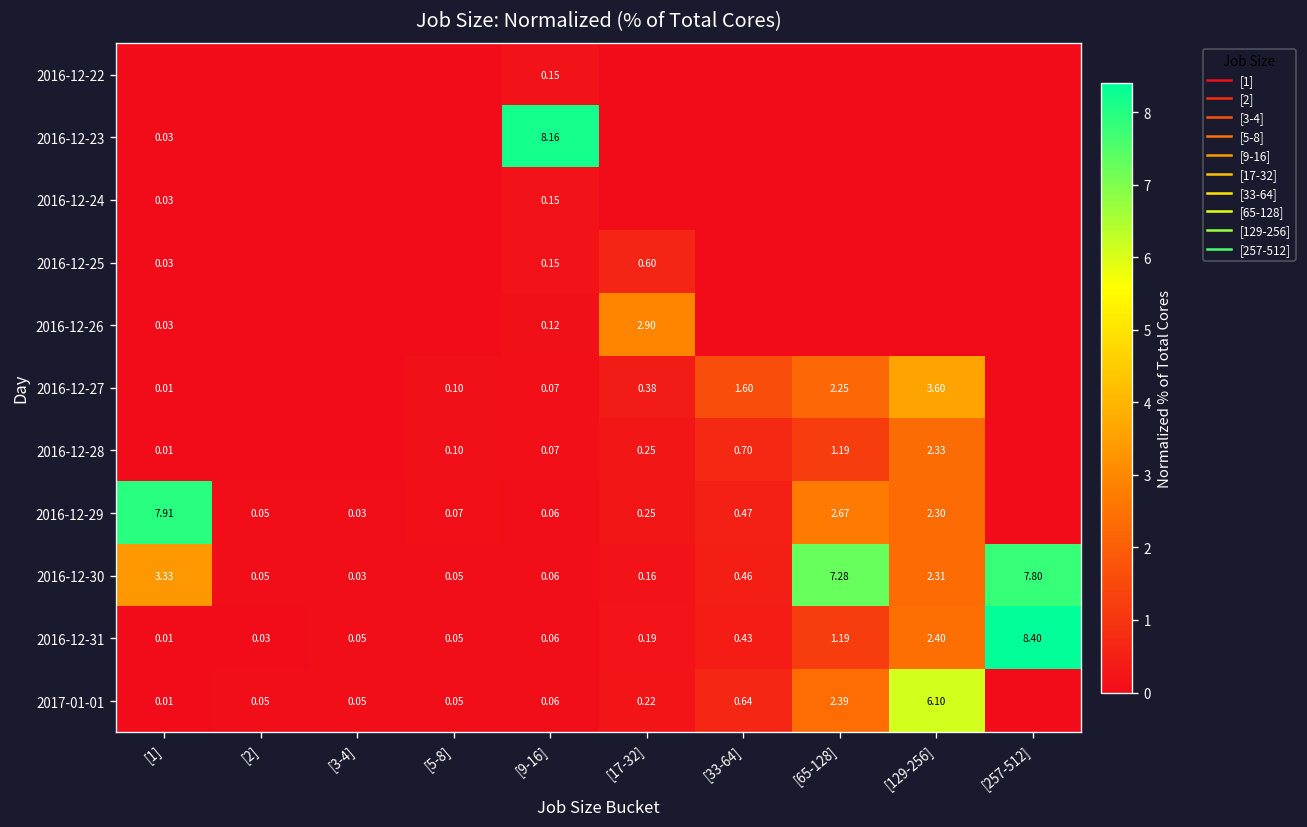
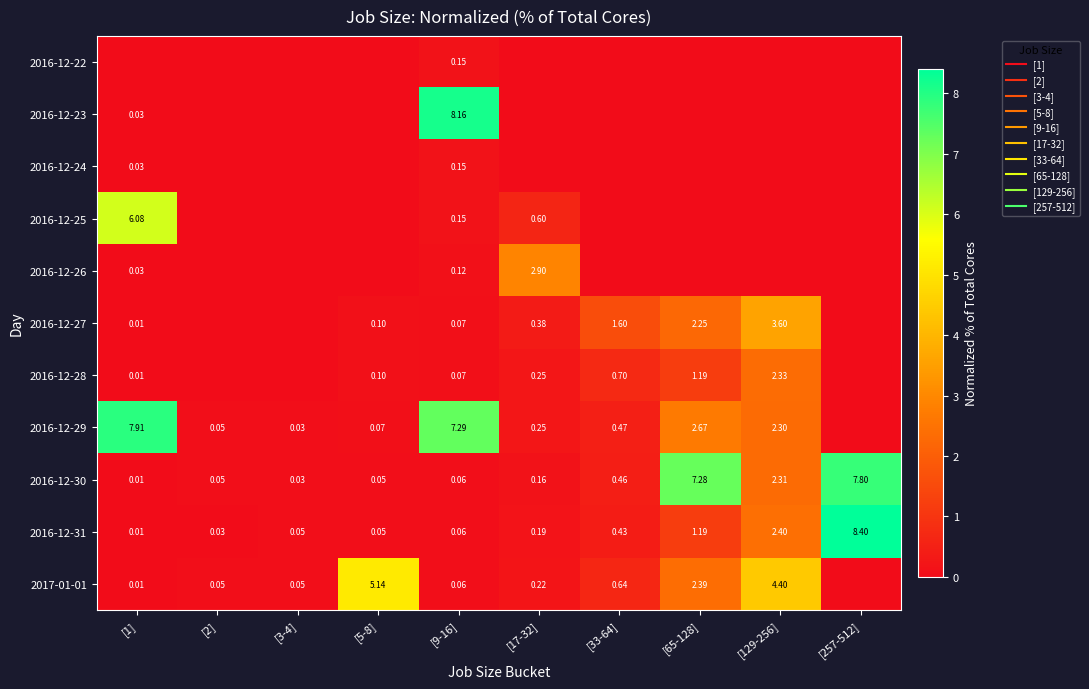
2016-12-25, [1]: 0.03 -> 6.08
2016-12-29, [9-16]: 0.06 -> 7.29
2016-12-30, [1]: 3.33 -> 0.01
2017-01-01, [5-8]: 0.05 -> 5.14
2017-01-01, [129-256]: 6.10 -> 4.40
